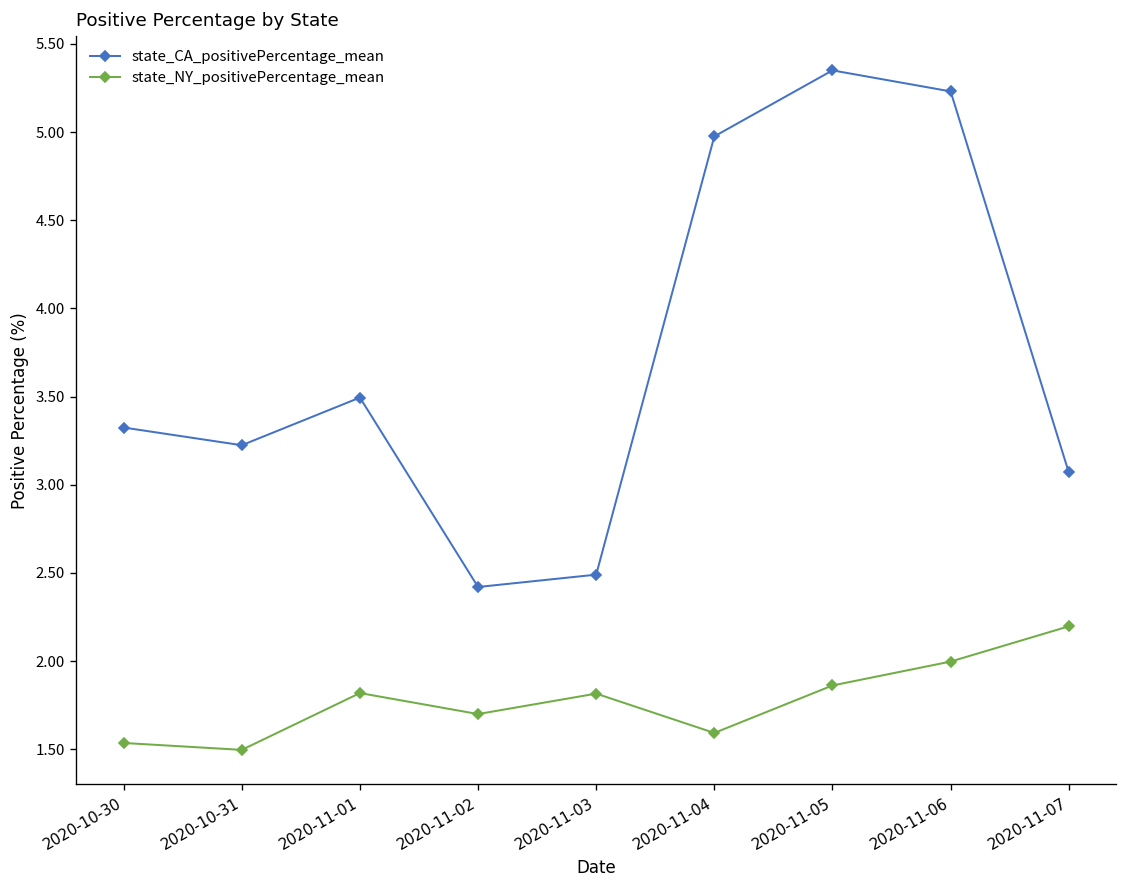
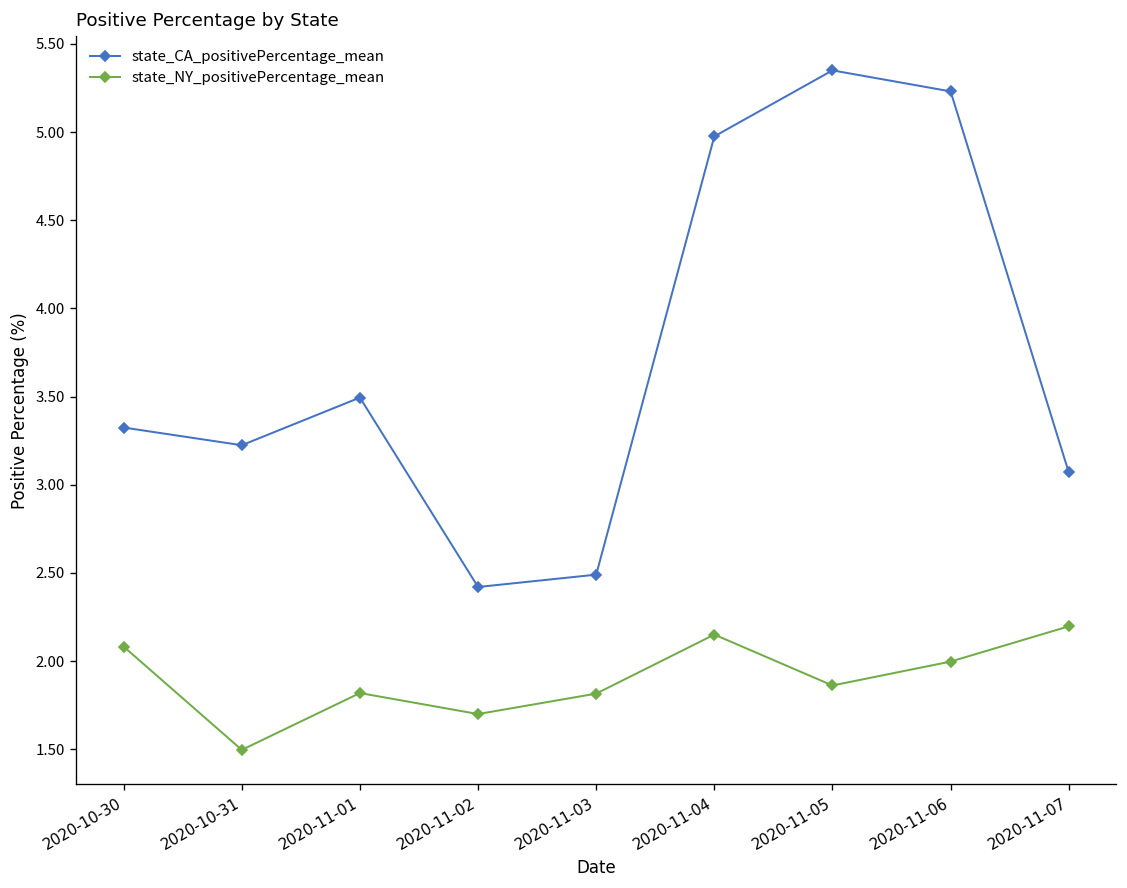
state_NY_positivePercentage_mean, 2020-10-30: 1.54 -> 2.08
state_NY_positivePercentage_mean, 2020-11-04: 1.59 -> 2.15
